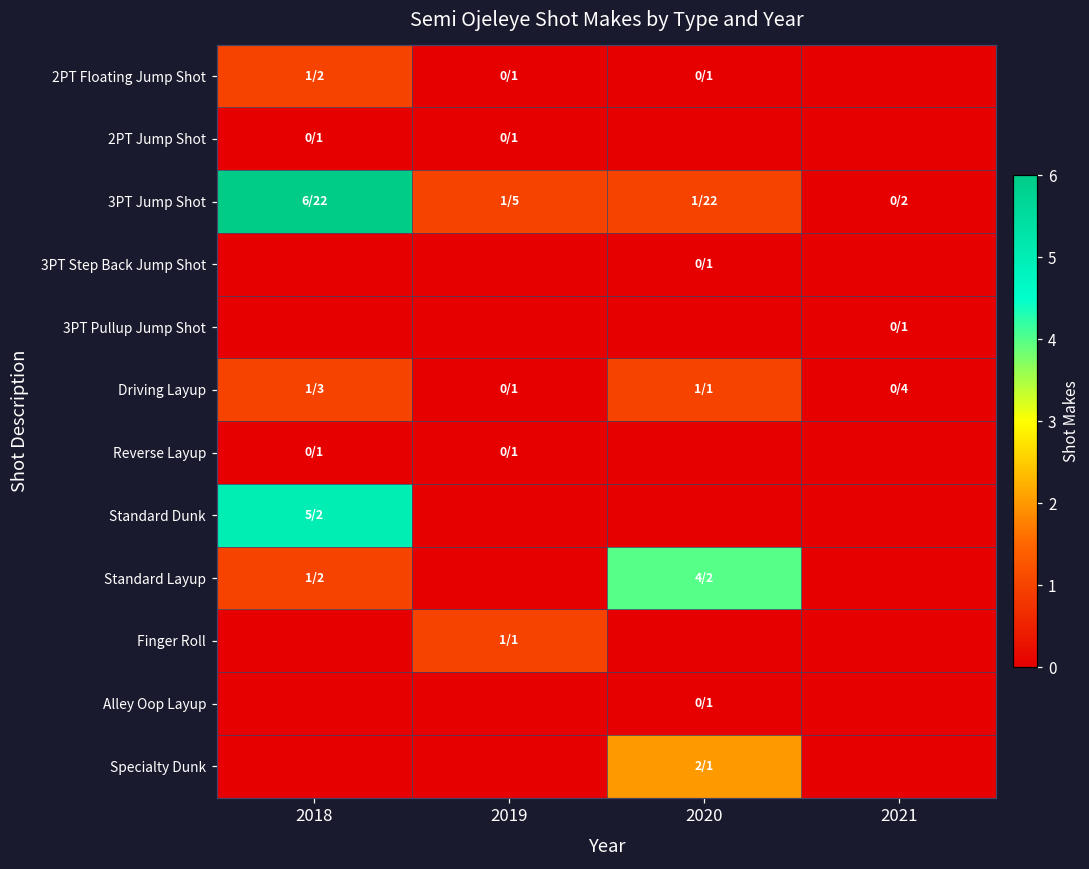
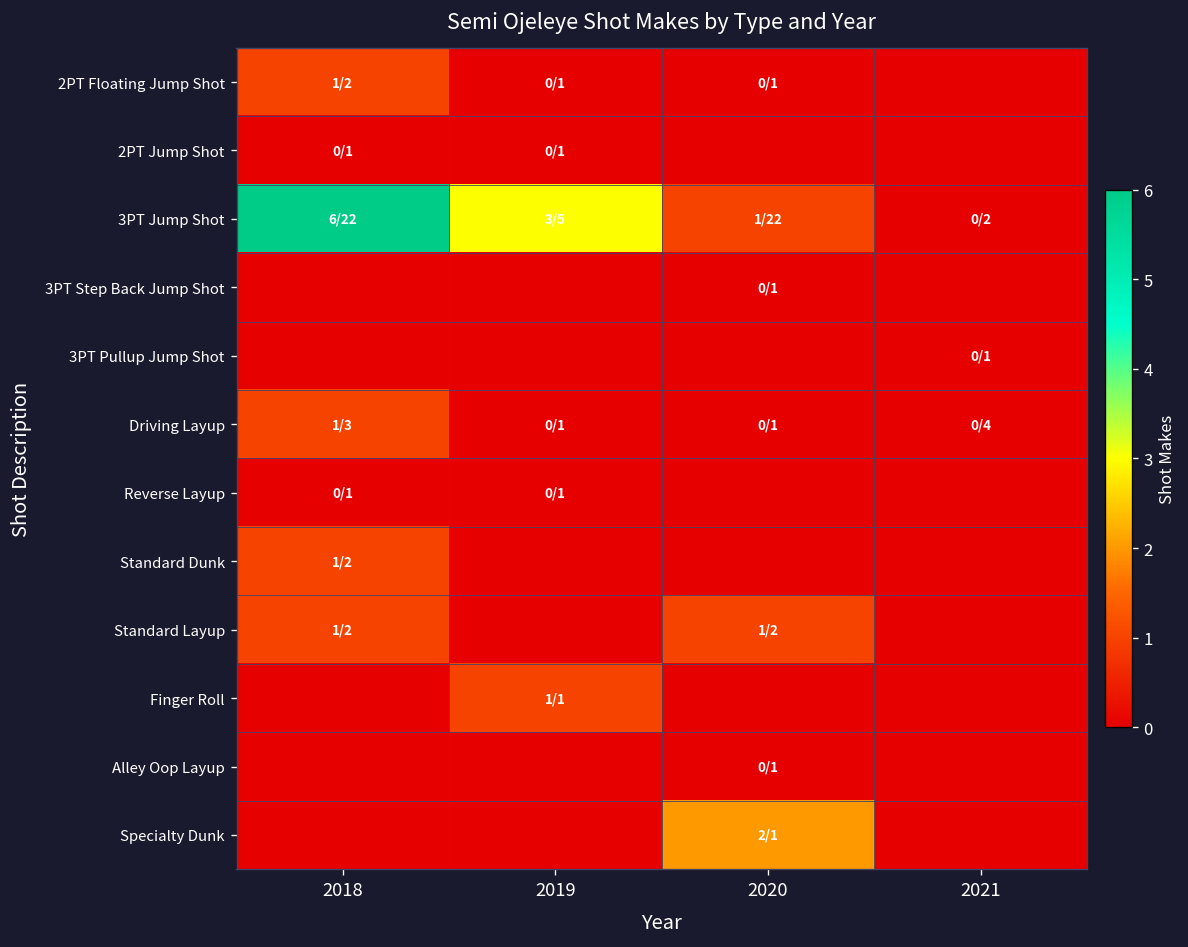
3PT Jump Shot, 2019: 1 -> 3
Driving Layup, 2020: 1 -> 0
Standard Dunk, 2018: 5 -> 1
Standard Layup, 2020: 4 -> 1
